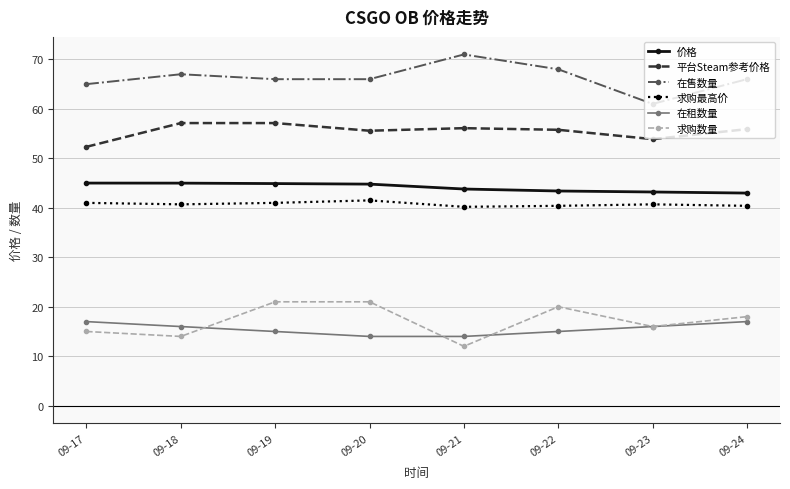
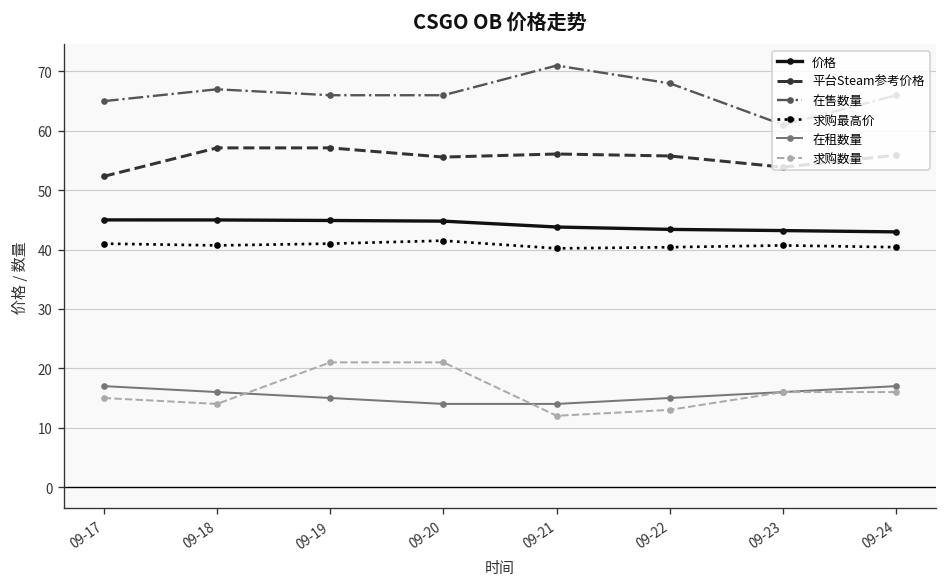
求购数量, 09-22: 20 -> 13
求购数量, 09-24: 18 -> 16
